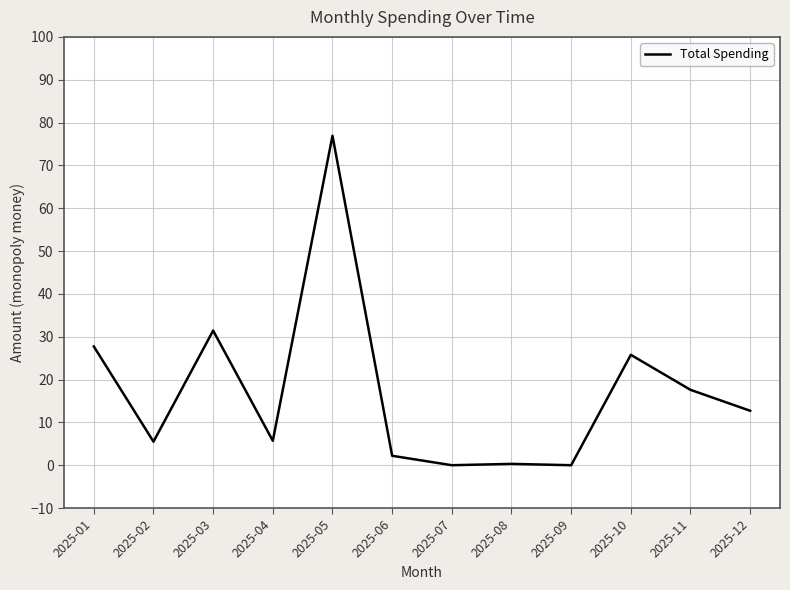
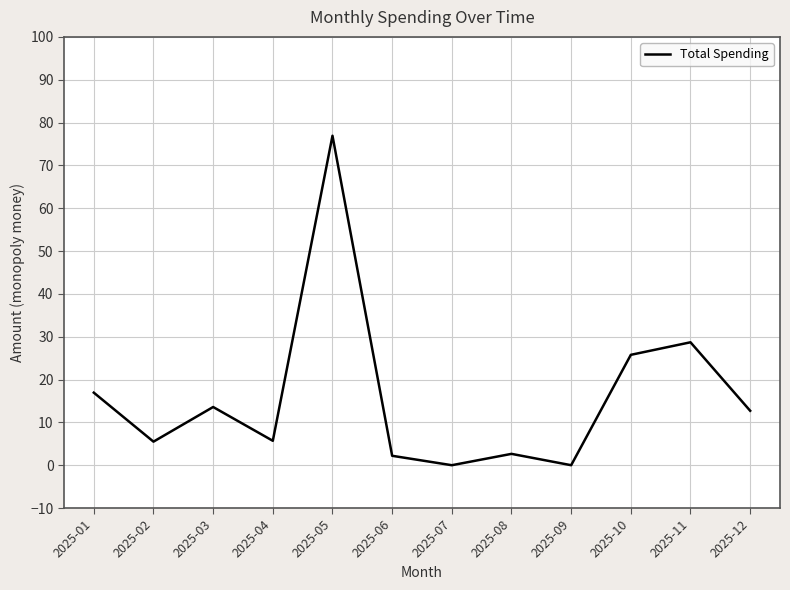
2025-01: 28 -> 17
2025-03: 31 -> 14
2025-08: 0 -> 3
2025-11: 18 -> 29
